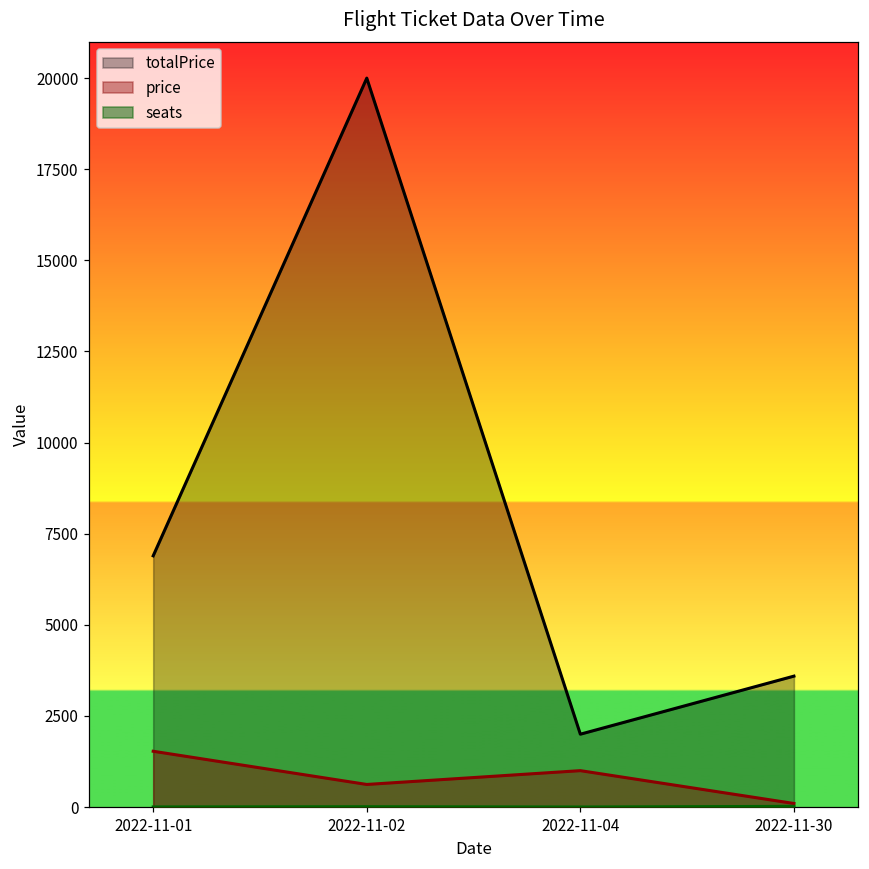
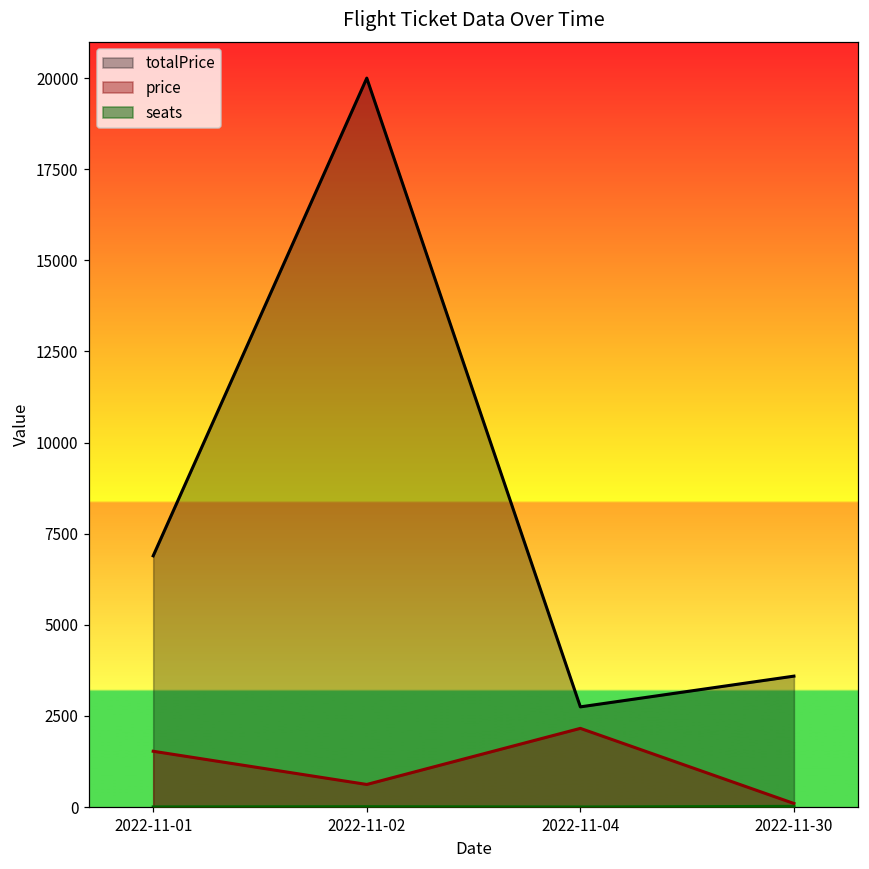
totalPrice, 2022-11-04: 2000 -> 2800
price, 2022-11-04: 1000 -> 2200
